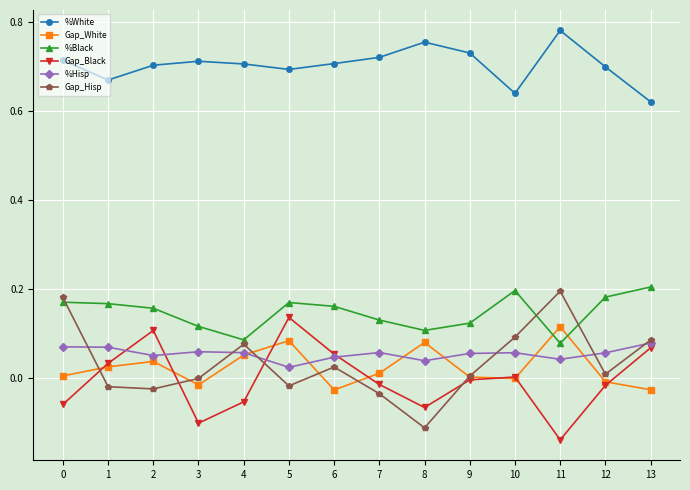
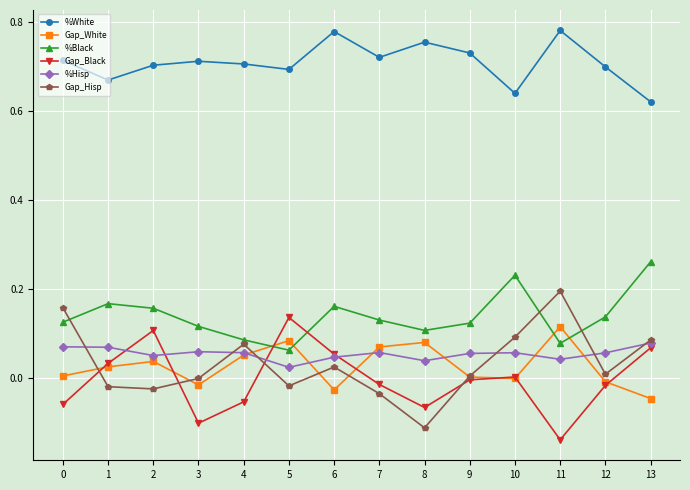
%Black, 0: 0.17 -> 0.13
Gap_Hisp, 0: 0.18 -> 0.16
%Black, 5: 0.17 -> 0.06
%White, 6: 0.71 -> 0.78
Gap_White, 7: 0.01 -> 0.07
%Black, 10: 0.20 -> 0.23
%Black, 12: 0.18 -> 0.14
Gap_White, 13: -0.03 -> -0.05
%Black, 13: 0.21 -> 0.26
